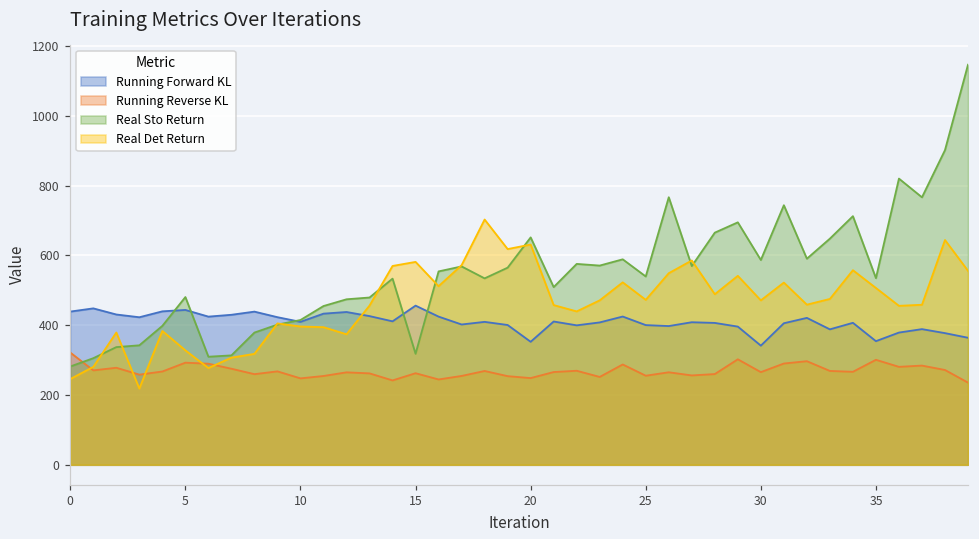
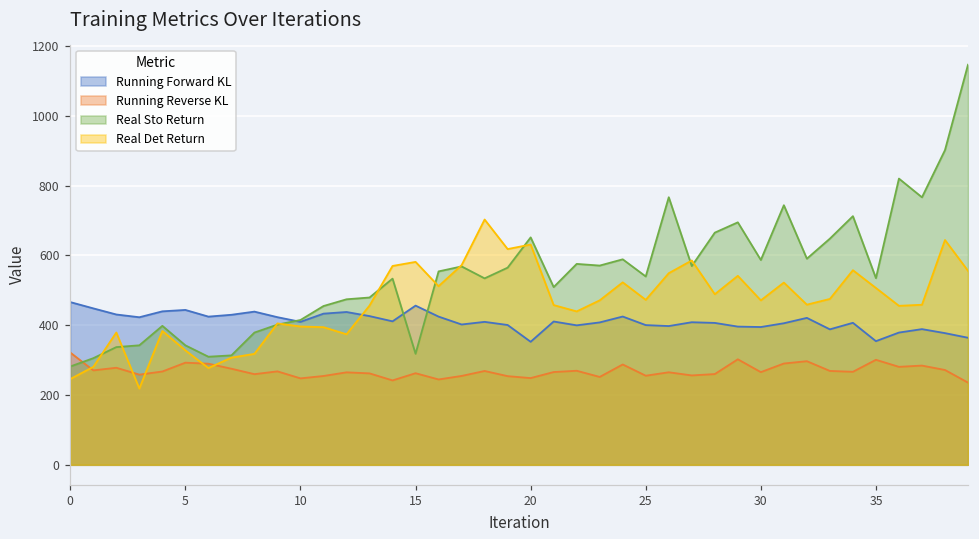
Running Forward KL, 0: 440 -> 470
Real Sto Return, 5: 480 -> 340
Running Forward KL, 30: 340 -> 390
